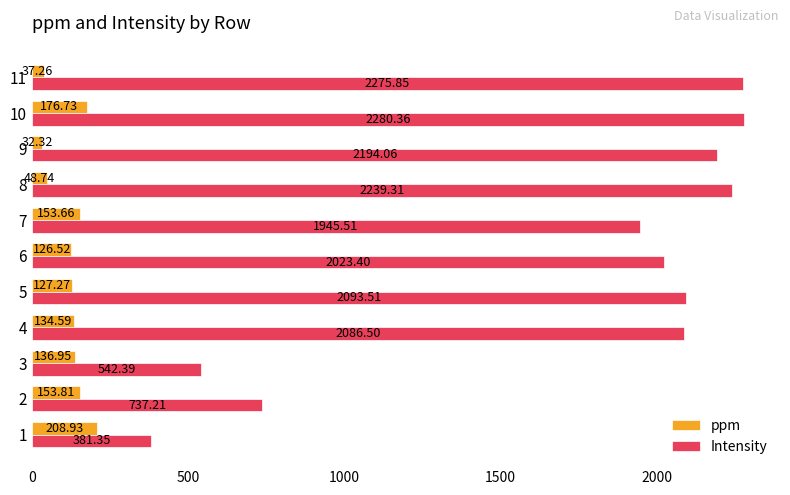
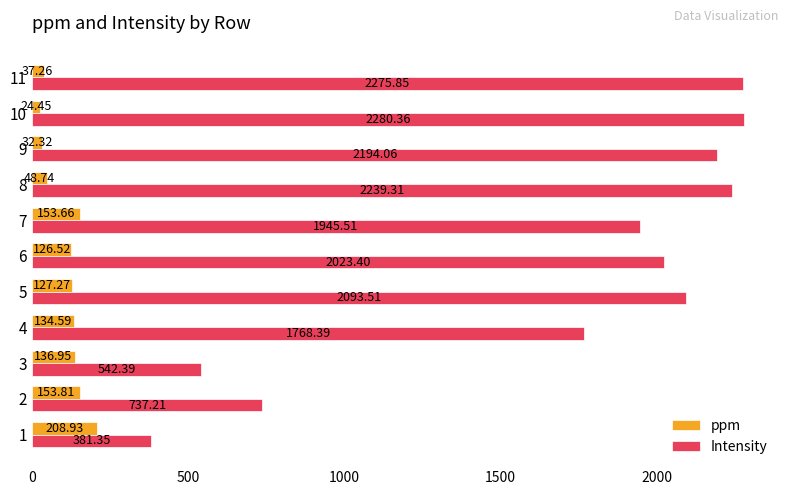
ppm, 10: 176.73 -> 24.45
Intensity, 4: 2086.50 -> 1768.39
